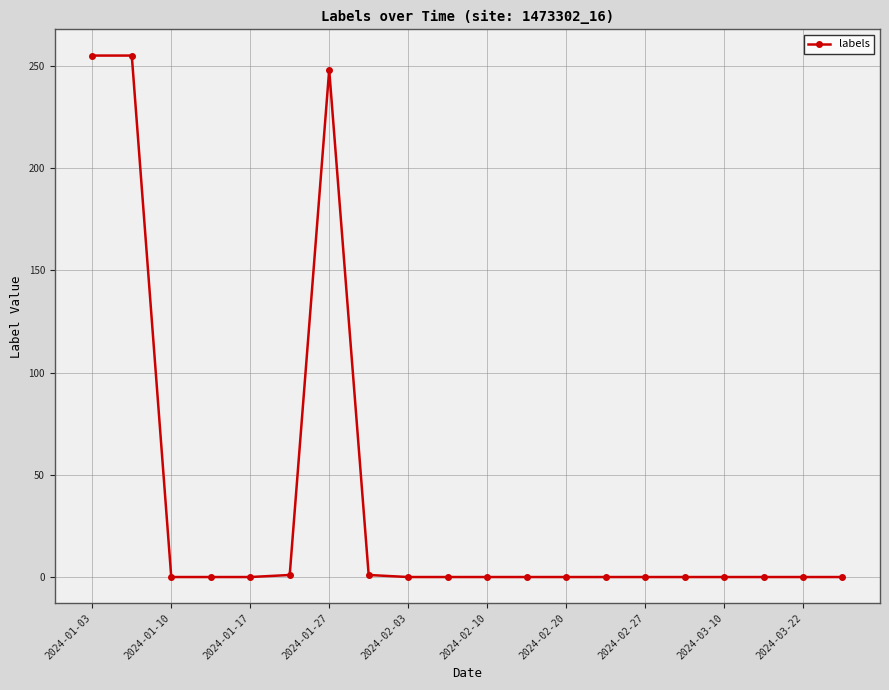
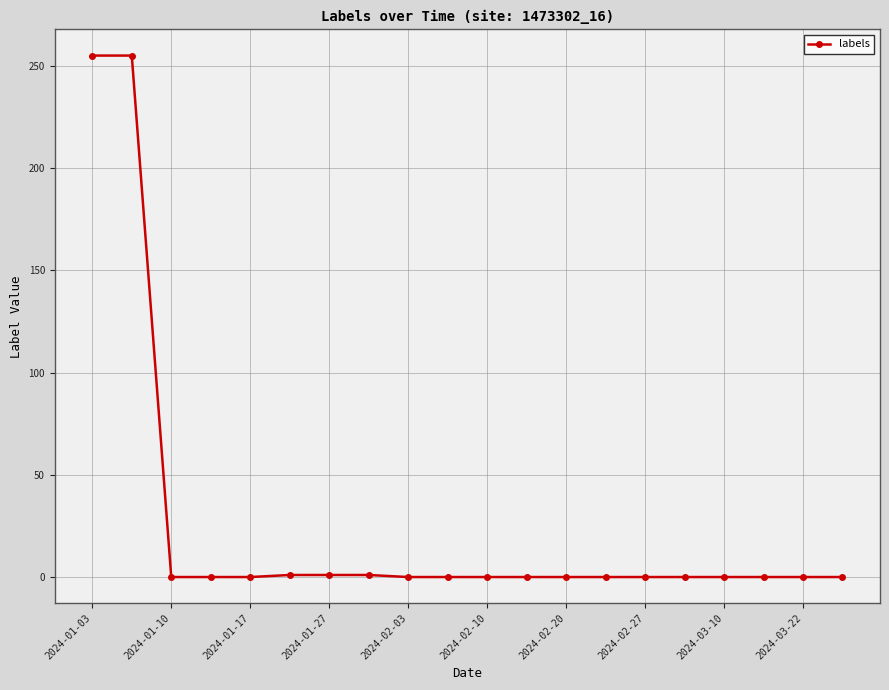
2024-01-27: 248 -> 1
